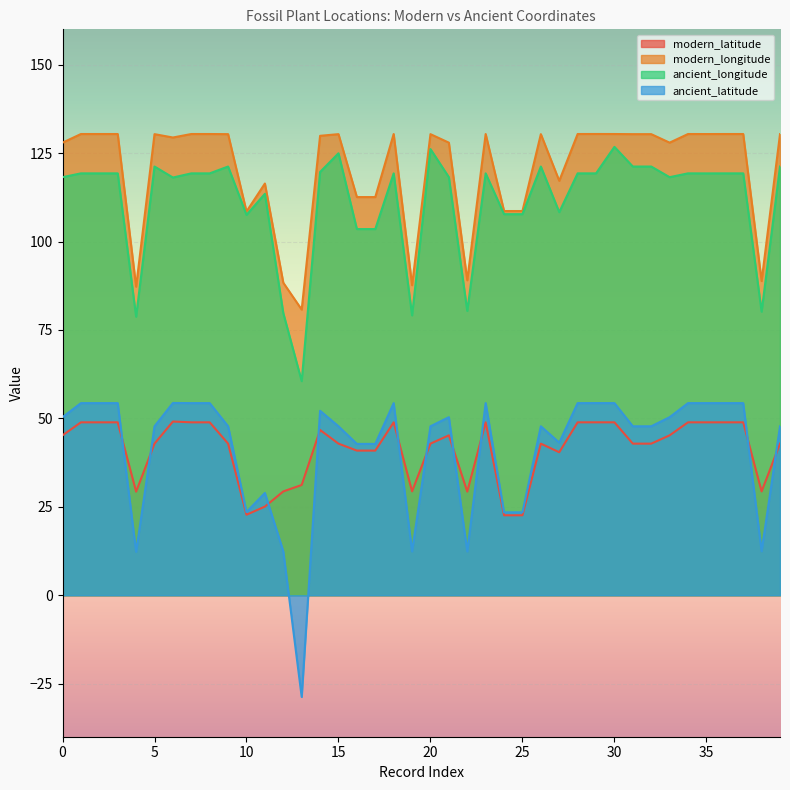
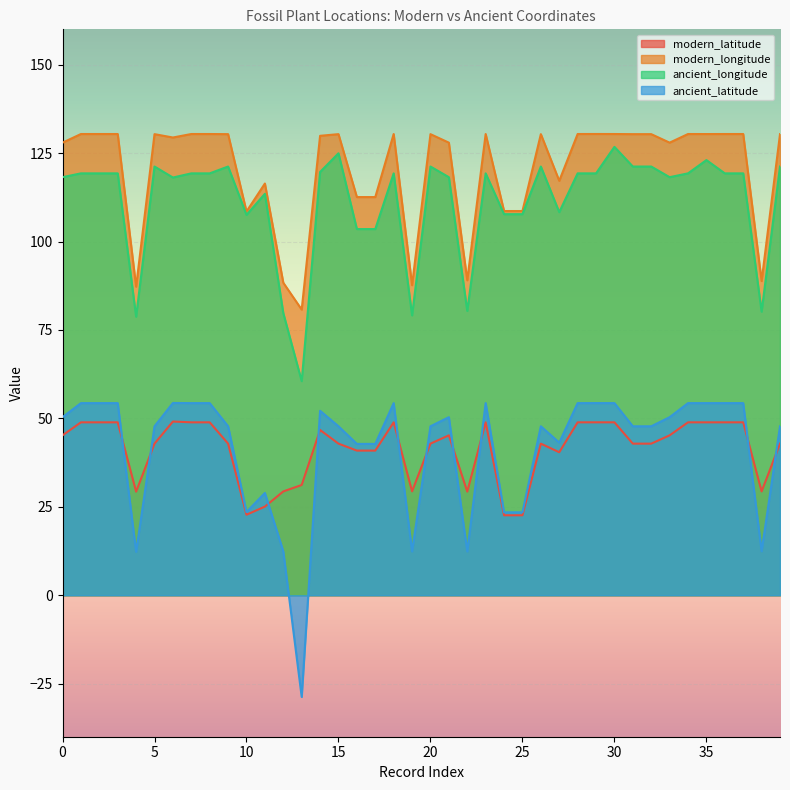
ancient_longitude, 20: 126 -> 121
ancient_longitude, 35: 119 -> 123
